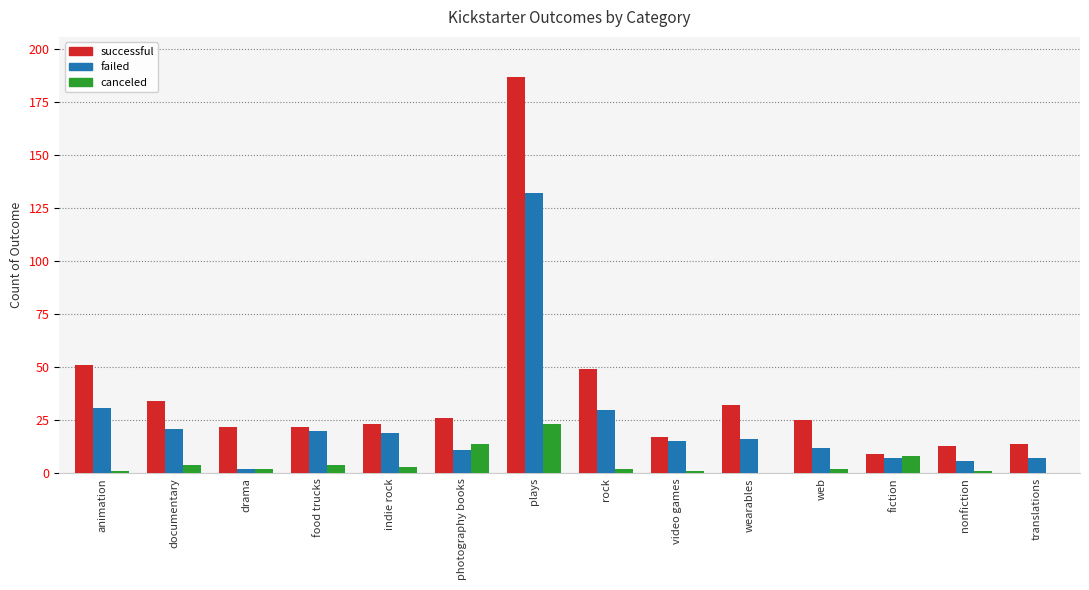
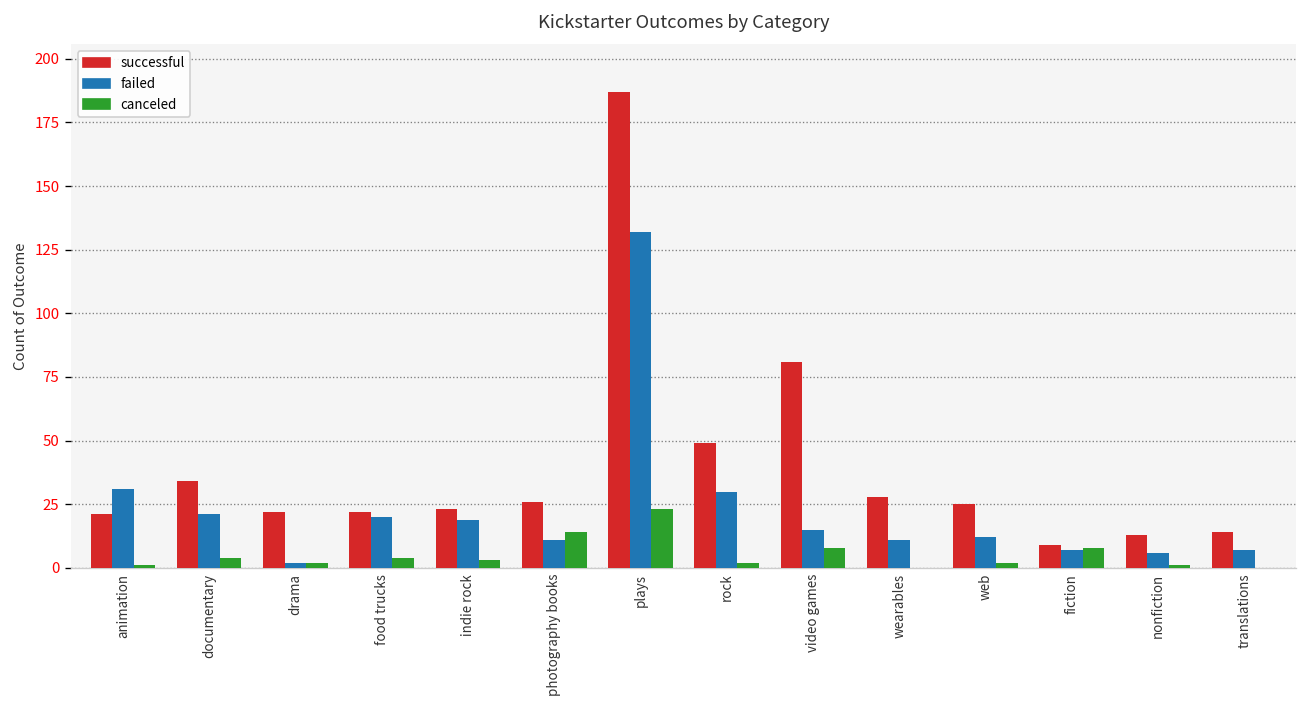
successful, animation: 51 -> 21
successful, video games: 17 -> 81
canceled, video games: 1 -> 8
successful, wearables: 32 -> 28
failed, wearables: 16 -> 11
